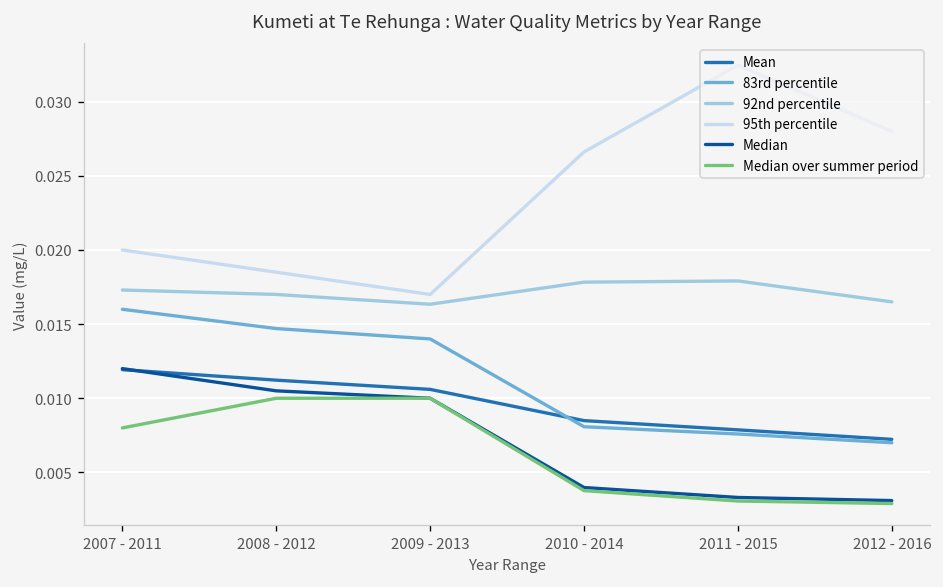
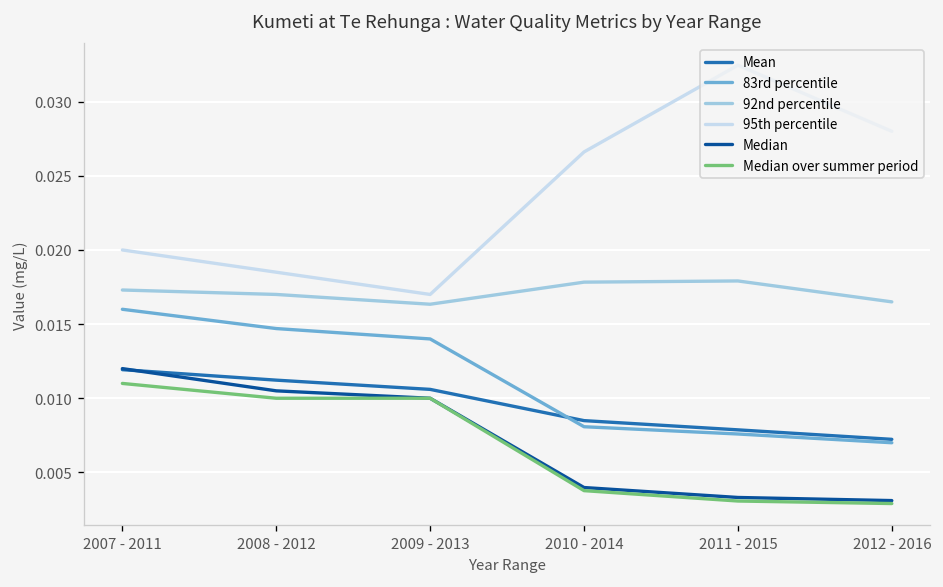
Median over summer period, 2007 - 2011: 0.008 -> 0.011
